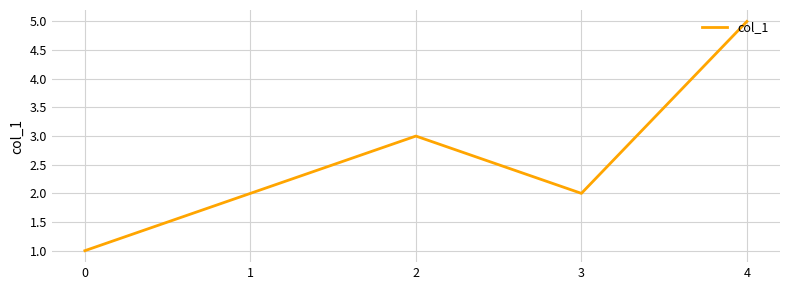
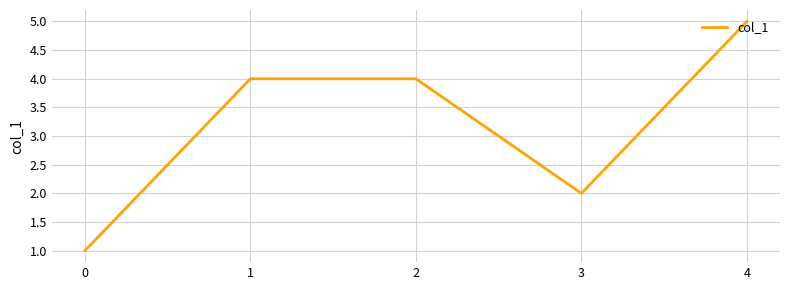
1: 2 -> 4
2: 3 -> 4
